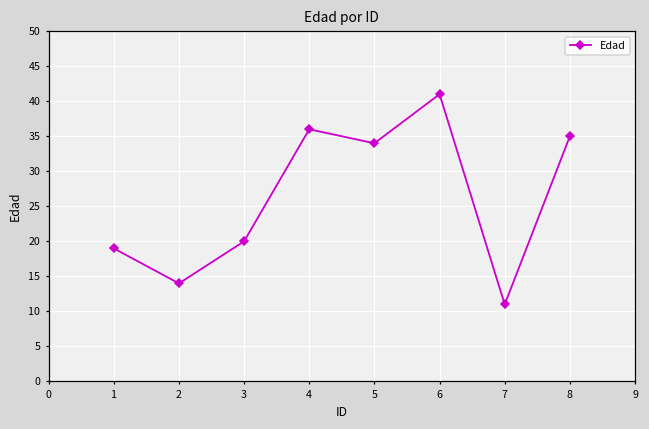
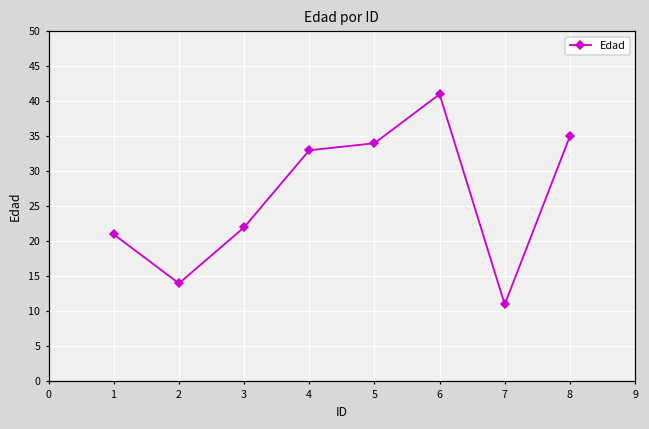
1: 19 -> 21
3: 20 -> 22
4: 36 -> 33
